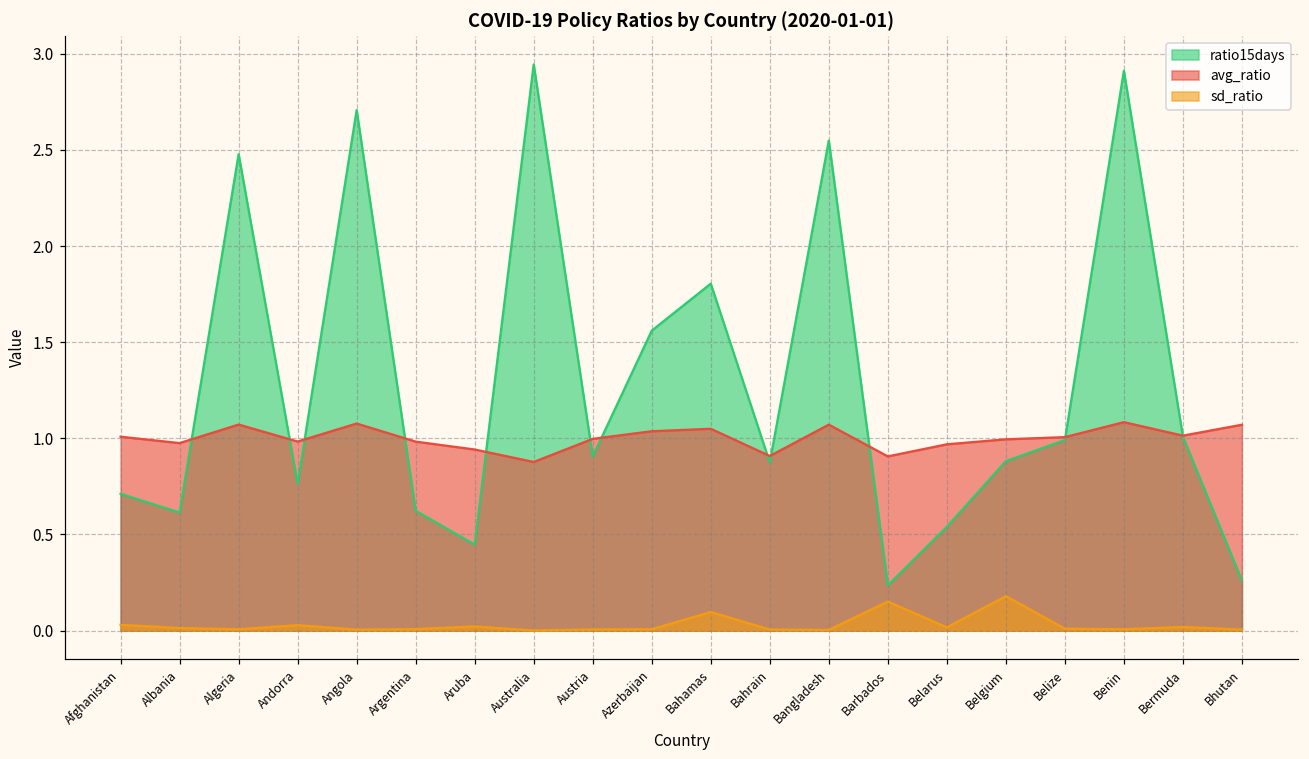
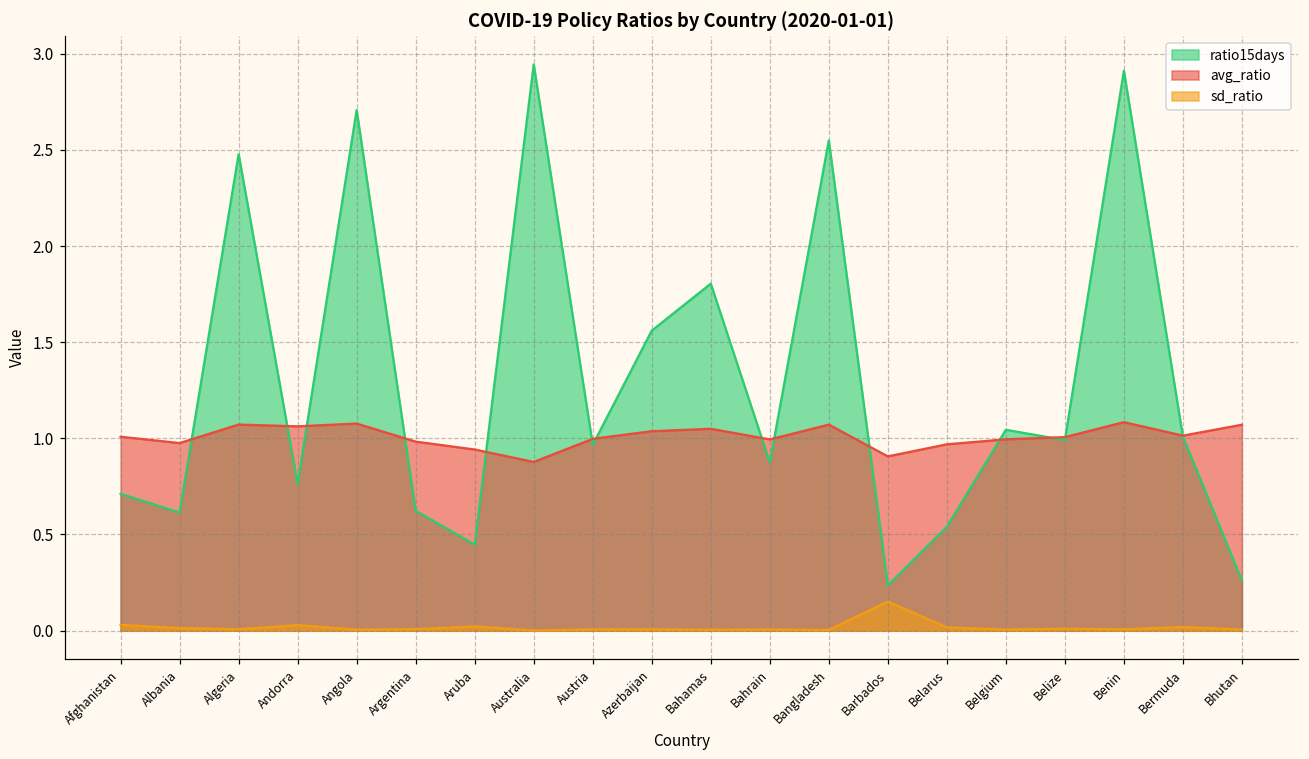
avg_ratio, Andorra: 0.98 -> 1.06
ratio15days, Austria: 0.91 -> 0.97
sd_ratio, Bahamas: 0.10 -> 0.00
avg_ratio, Bahrain: 0.91 -> 0.99
ratio15days, Belgium: 0.88 -> 1.04
sd_ratio, Belgium: 0.18 -> 0.01
